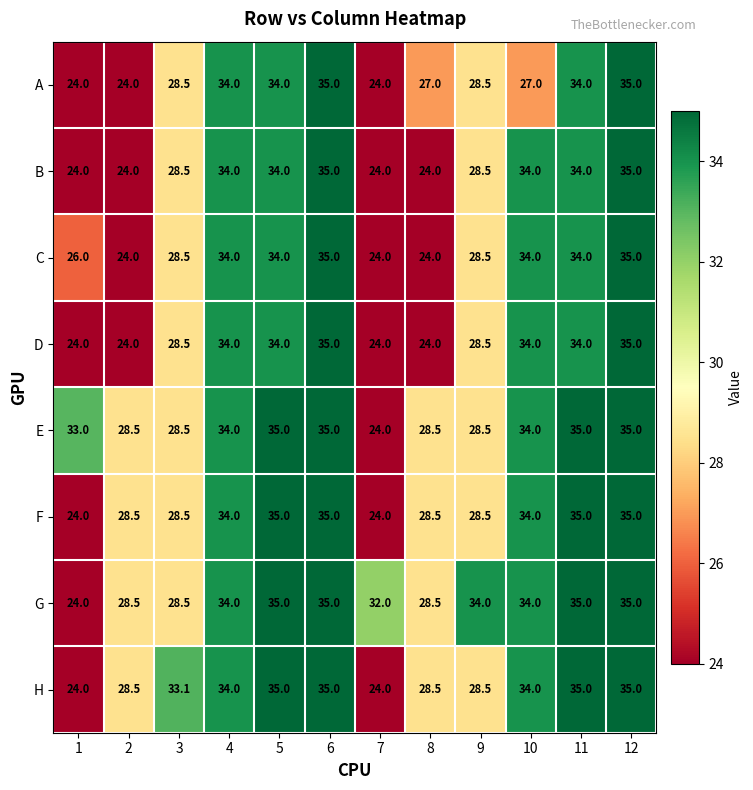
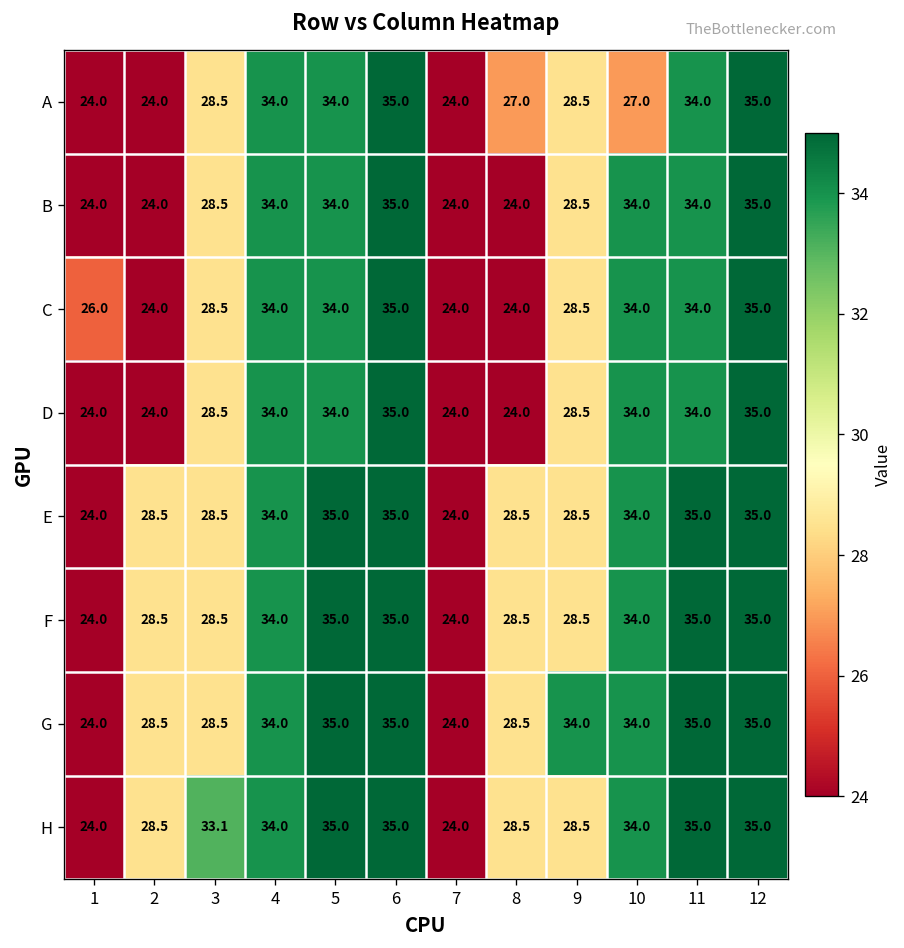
E, 1: 33.0 -> 24.0
G, 7: 32.0 -> 24.0
